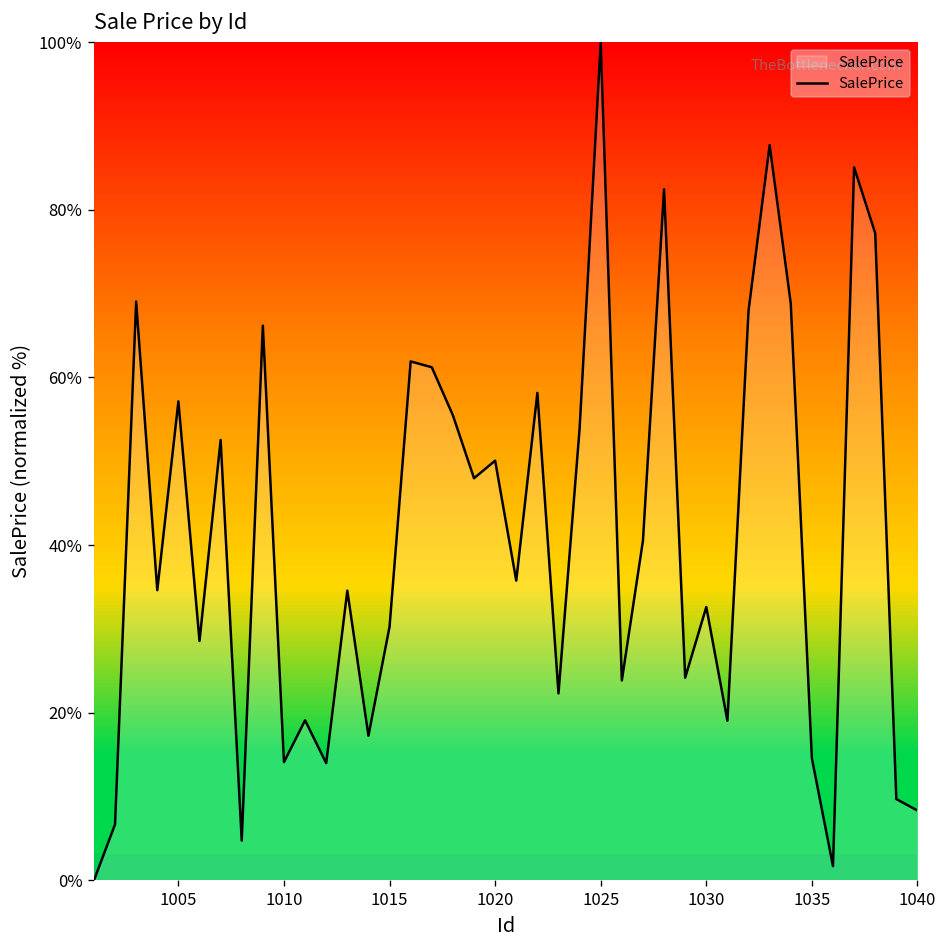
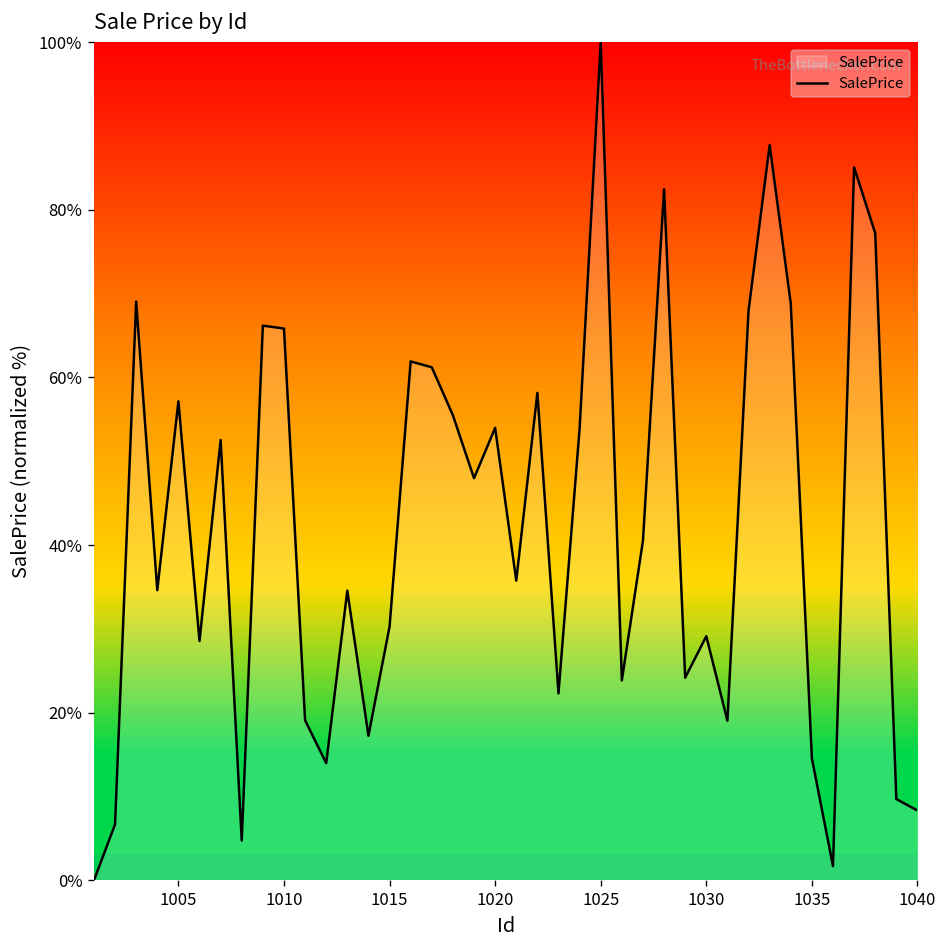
1010: 14% -> 66%
1020: 50% -> 54%
1030: 33% -> 29%
